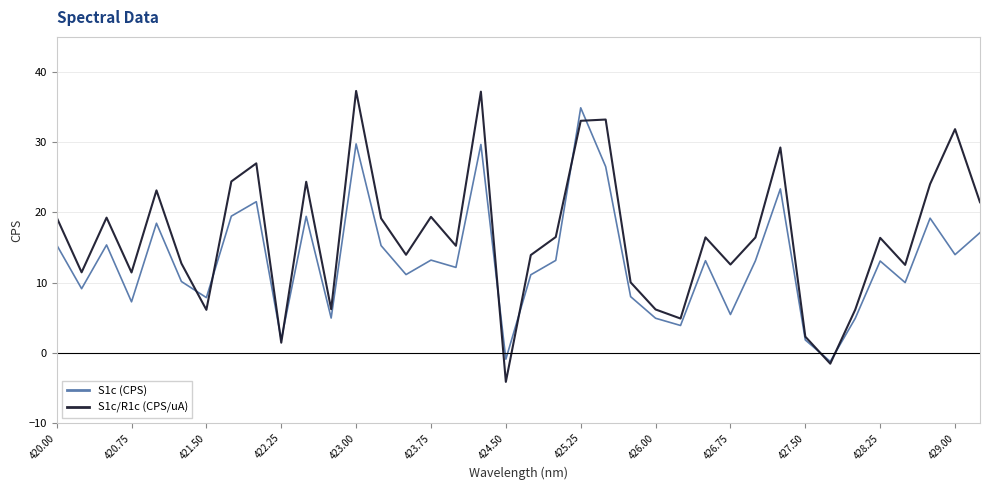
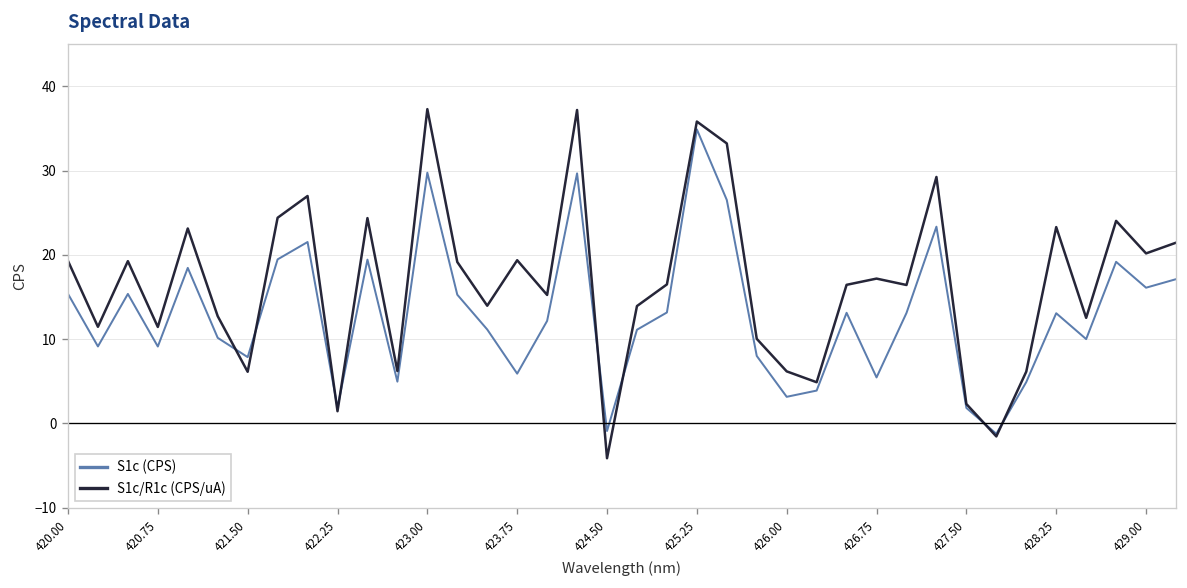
S1c (CPS), 420.75: 7 -> 9
S1c (CPS), 423.75: 13 -> 6
S1c/R1c (CPS/uA), 425.25: 33 -> 36
S1c (CPS), 426.00: 5 -> 3
S1c/R1c (CPS/uA), 426.75: 13 -> 17
S1c/R1c (CPS/uA), 428.25: 16 -> 23
S1c (CPS), 429.00: 14 -> 16
S1c/R1c (CPS/uA), 429.00: 32 -> 20
